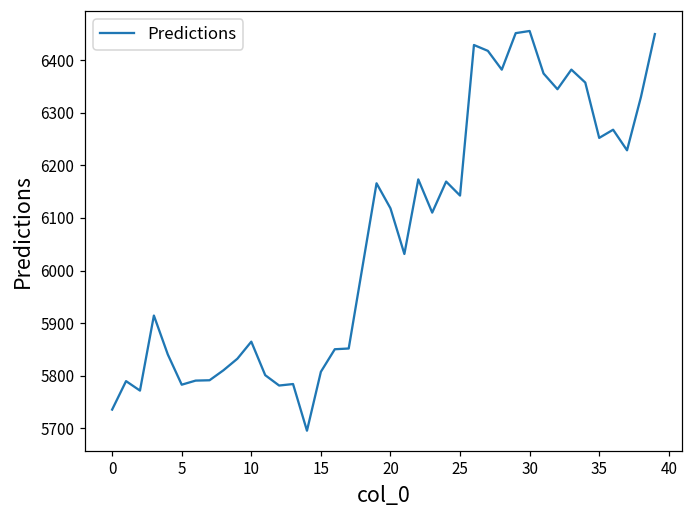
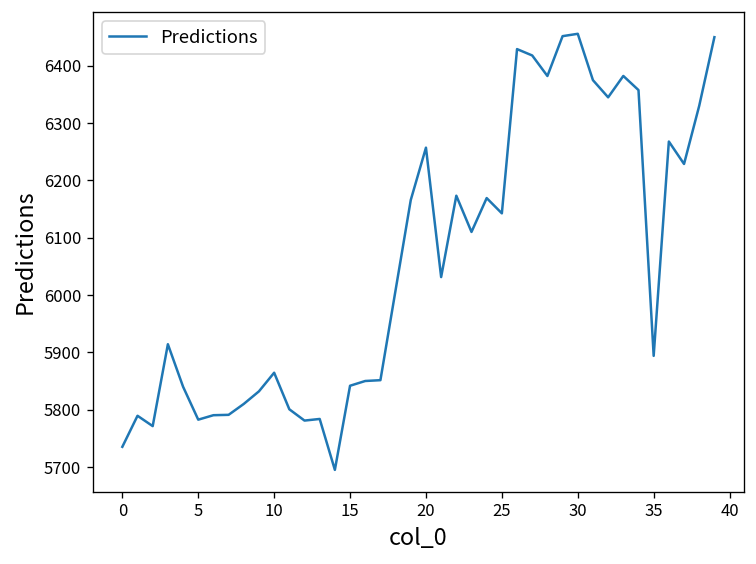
15: 5810 -> 5840
20: 6120 -> 6260
35: 6250 -> 5890
